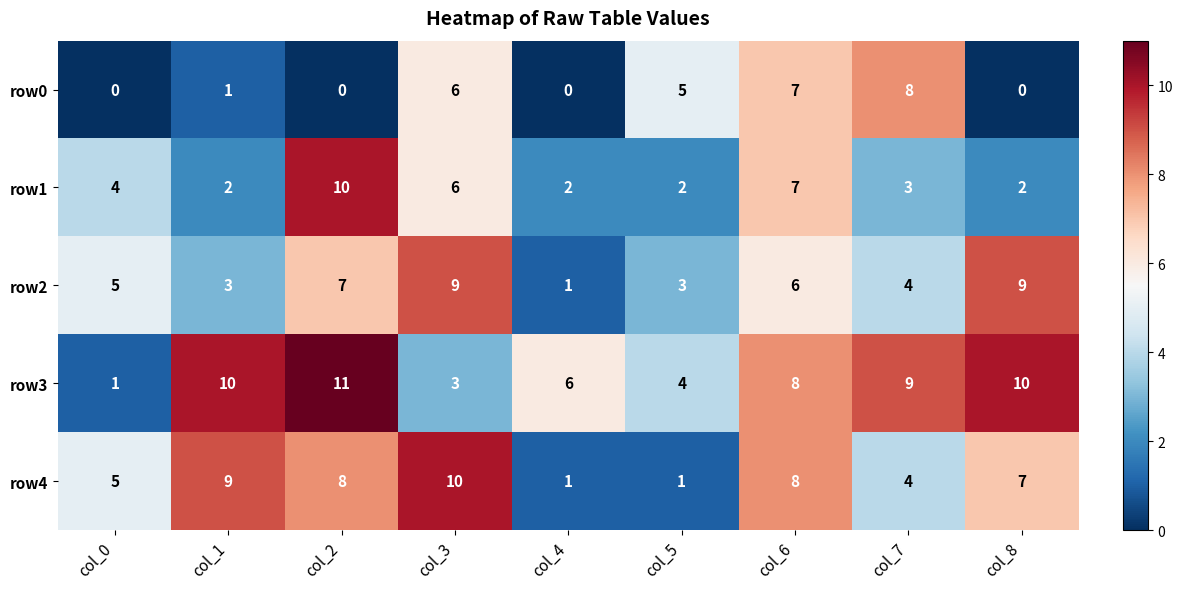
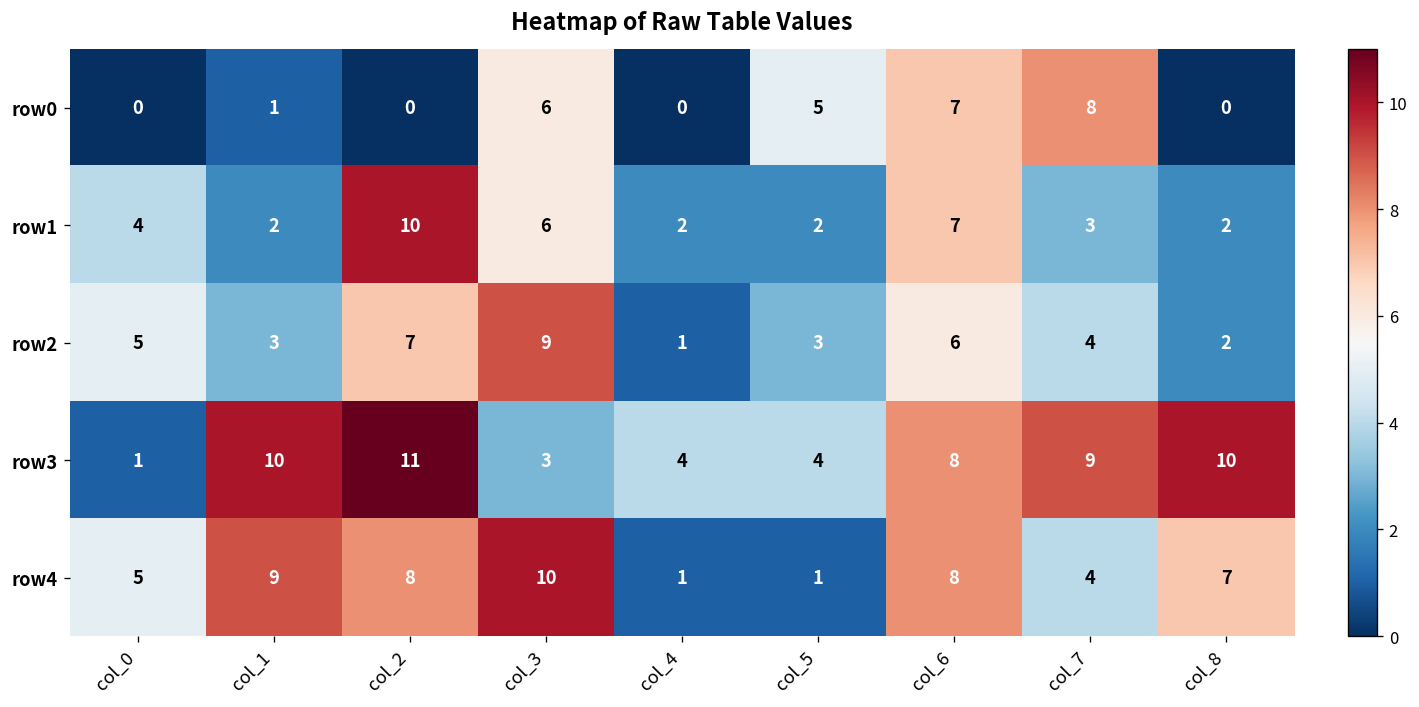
row2, col_8: 9 -> 2
row3, col_4: 6 -> 4
